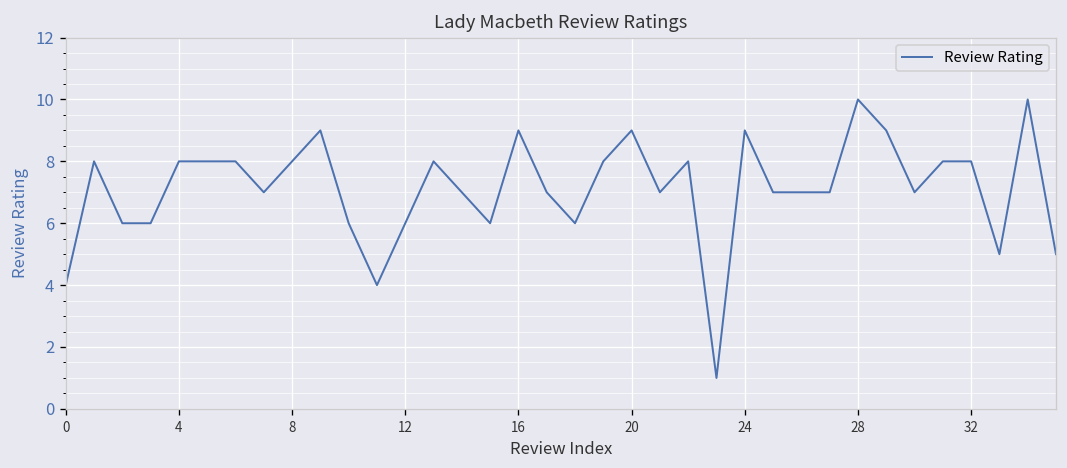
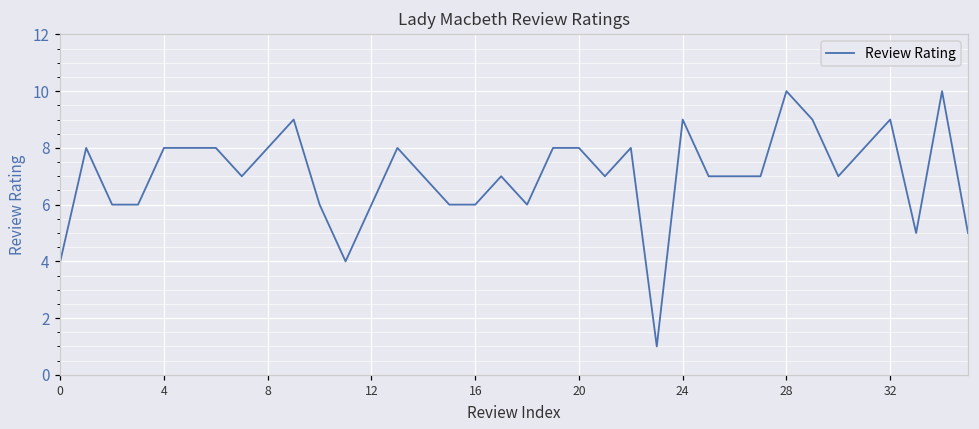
16: 9 -> 6
20: 9 -> 8
32: 8 -> 9
